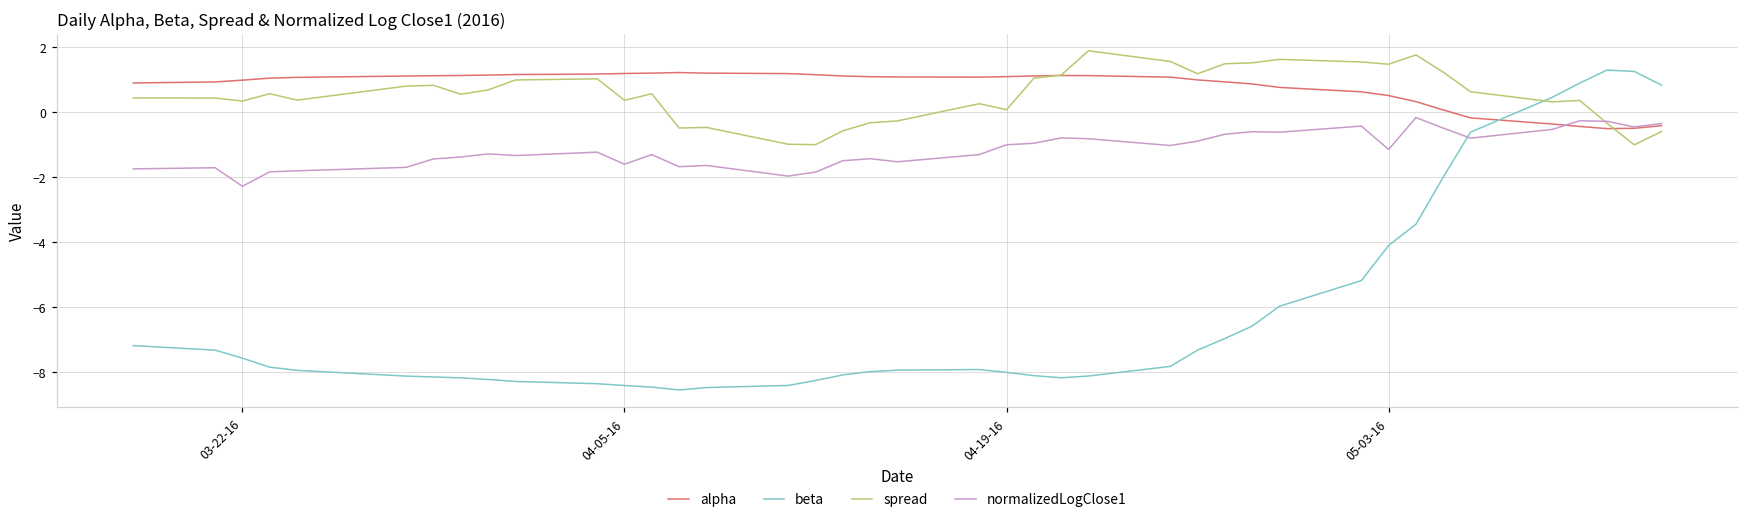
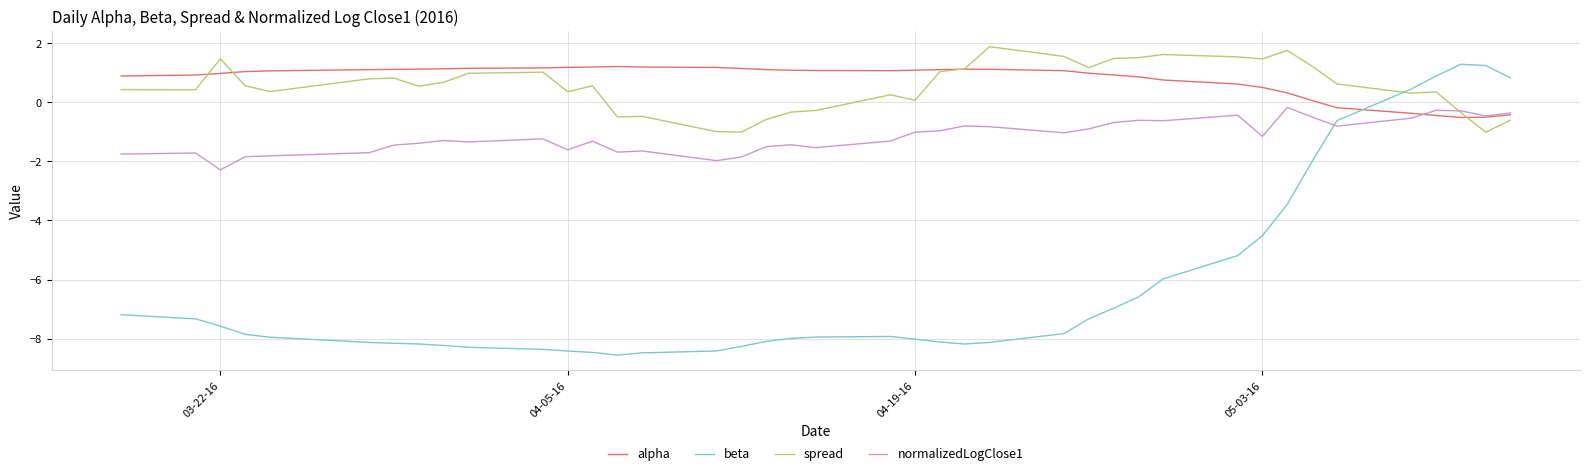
spread, 03-22-16: 0.3 -> 1.5
beta, 05-03-16: -4.1 -> -4.5
